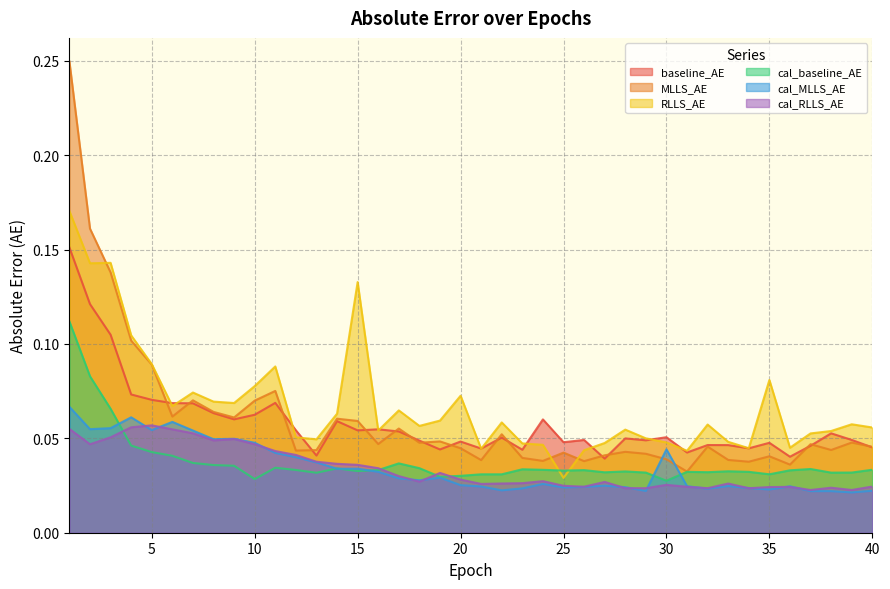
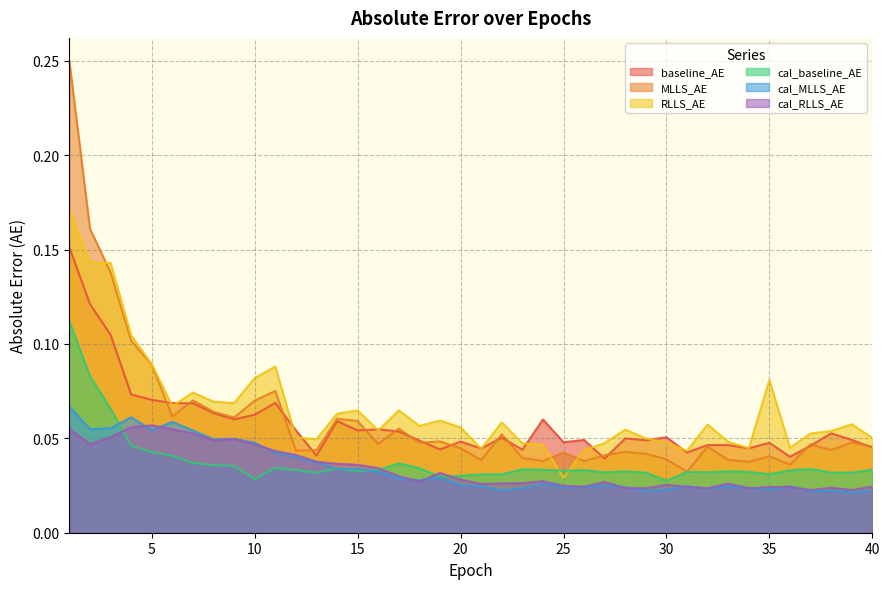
RLLS_AE, 10: 0.078 -> 0.082
RLLS_AE, 15: 0.133 -> 0.065
RLLS_AE, 20: 0.073 -> 0.056
cal_MLLS_AE, 30: 0.044 -> 0.023
RLLS_AE, 40: 0.056 -> 0.050
